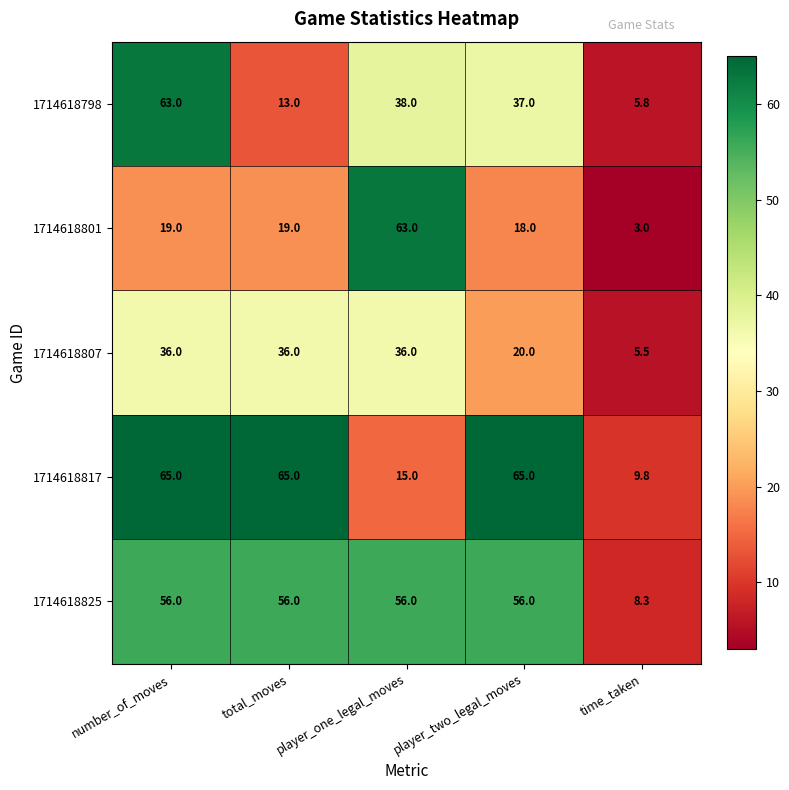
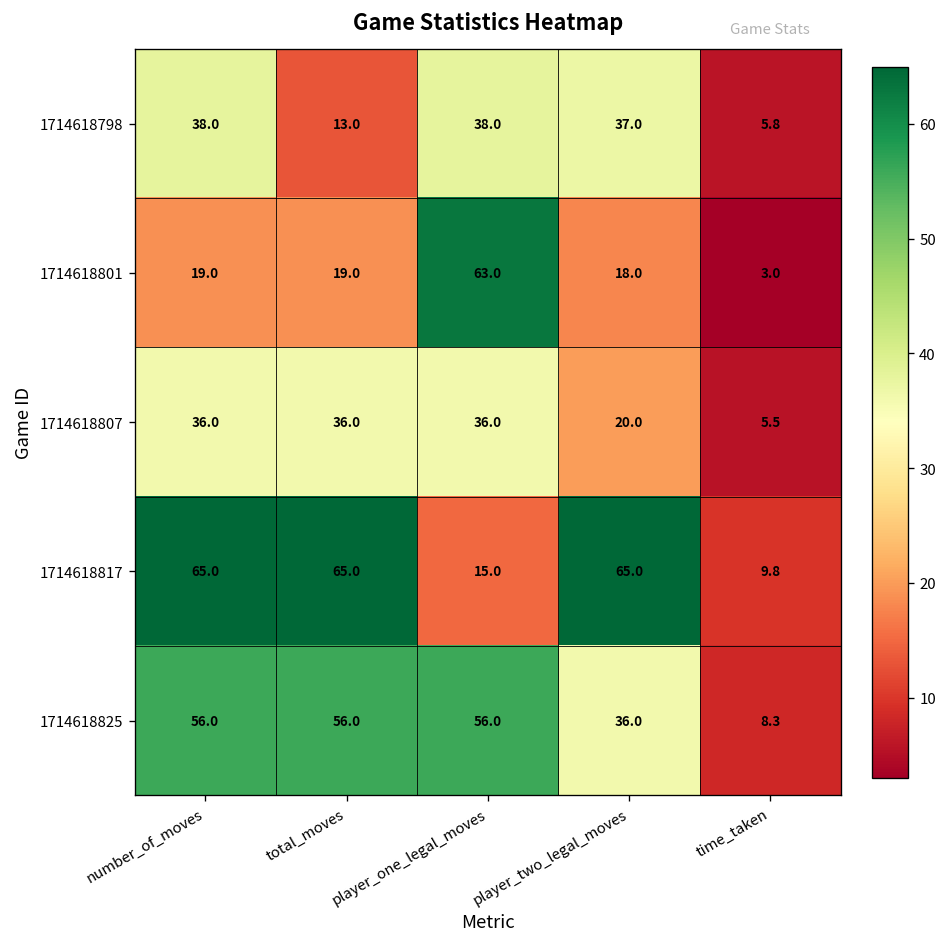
1714618798, number_of_moves: 63.0 -> 38.0
1714618825, player_two_legal_moves: 56.0 -> 36.0
